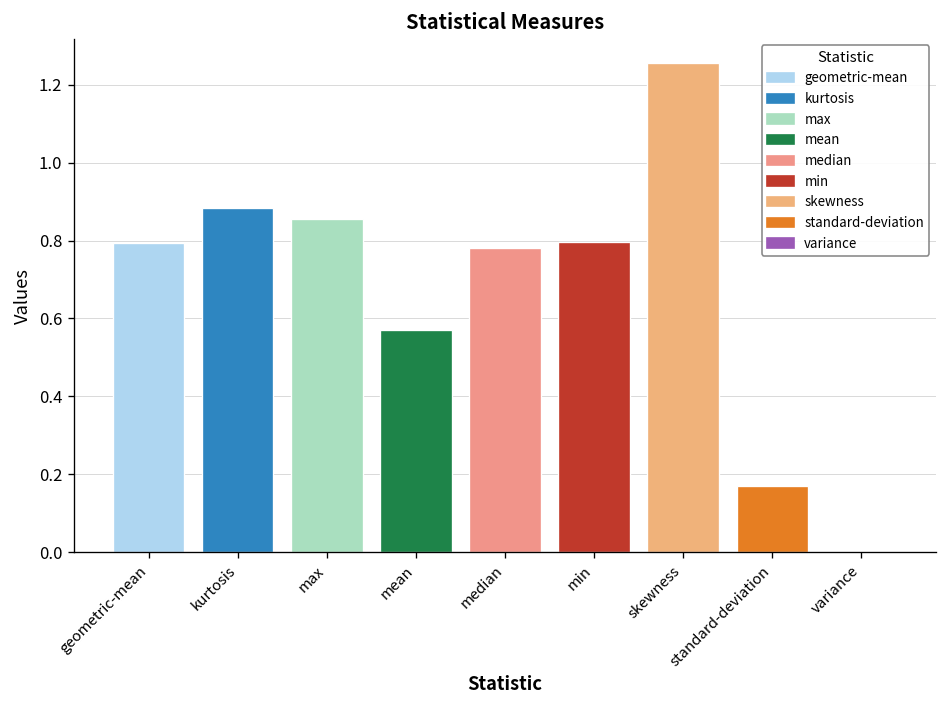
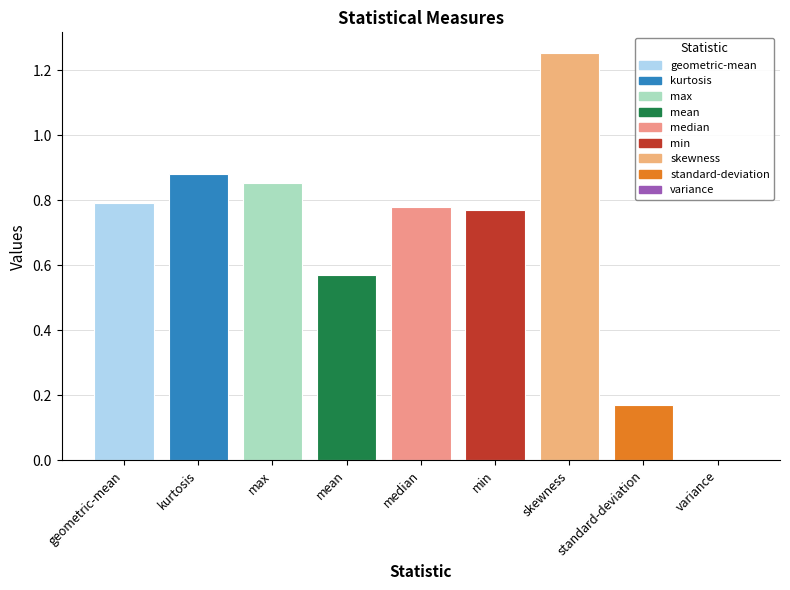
min: 0.80 -> 0.77
